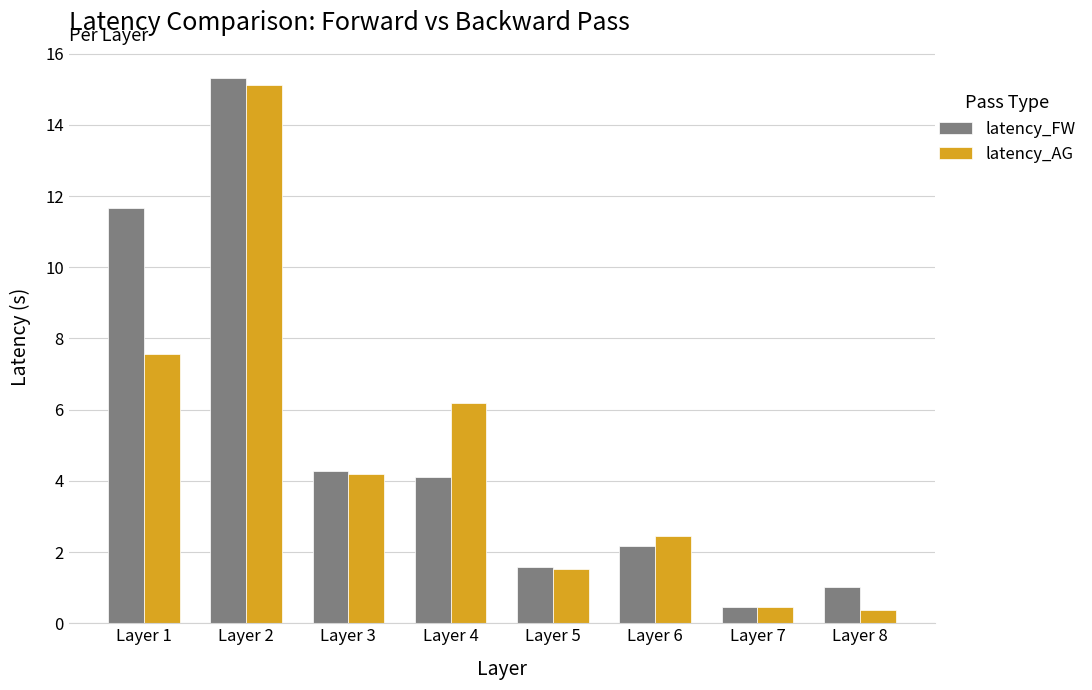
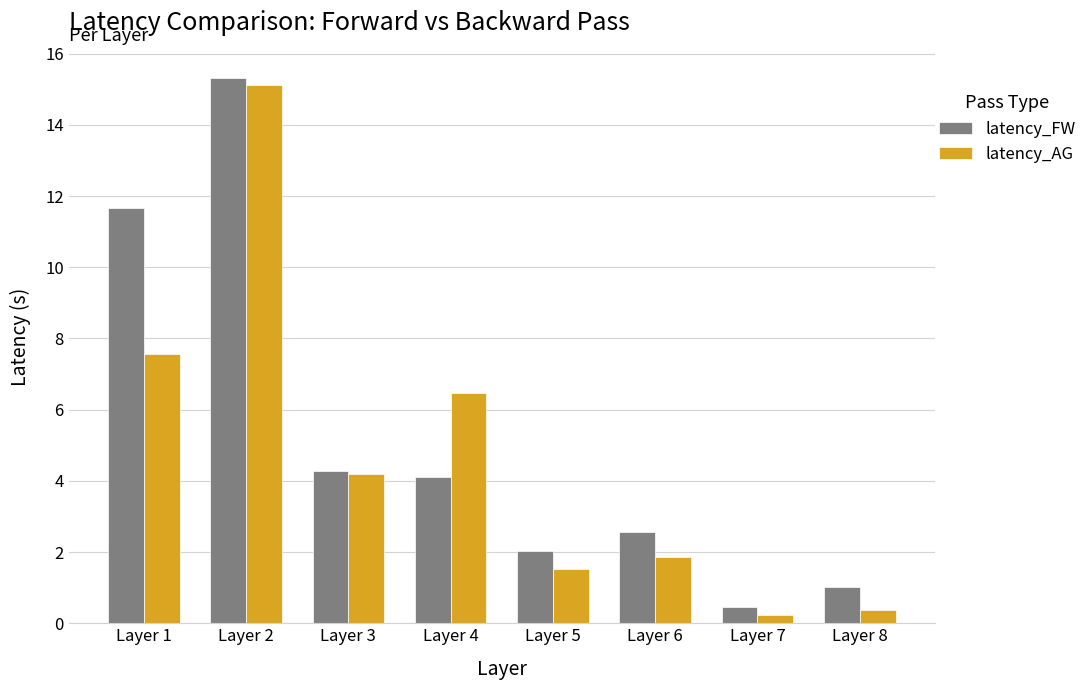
latency_AG, Layer 4: 6.2 -> 6.5
latency_FW, Layer 5: 1.6 -> 2.0
latency_FW, Layer 6: 2.2 -> 2.6
latency_AG, Layer 6: 2.4 -> 1.9
latency_AG, Layer 7: 0.5 -> 0.2
